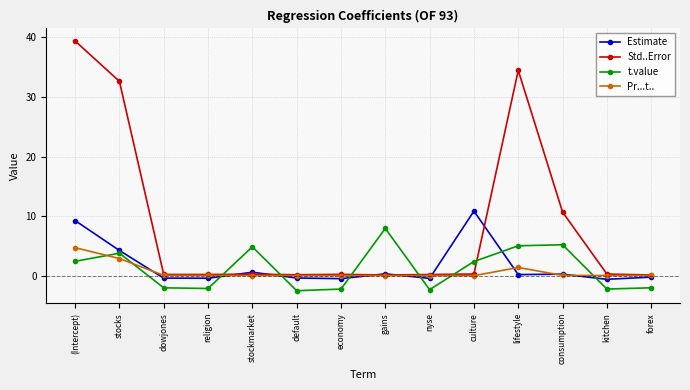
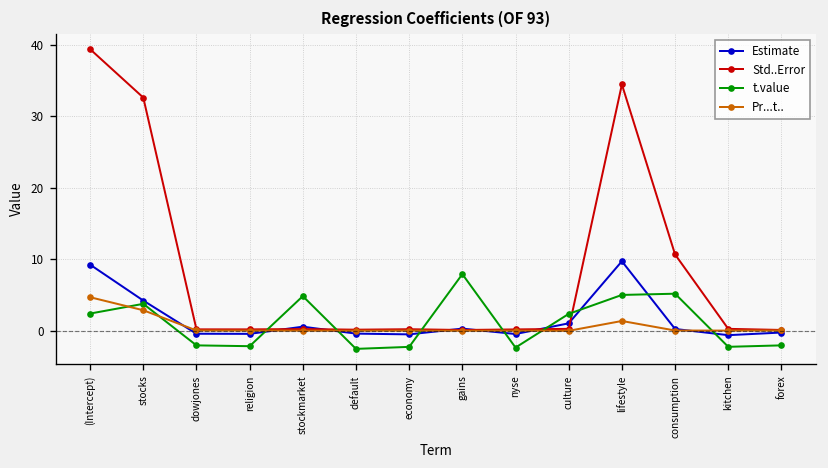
Estimate, culture: 11 -> 1
Estimate, lifestyle: 0 -> 10
